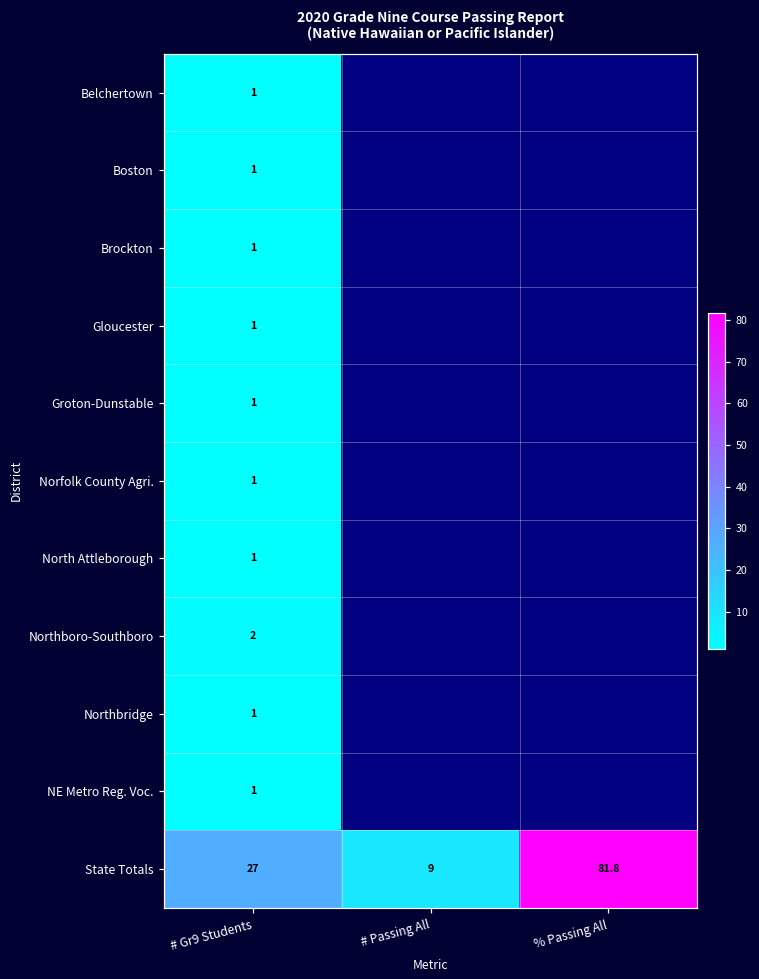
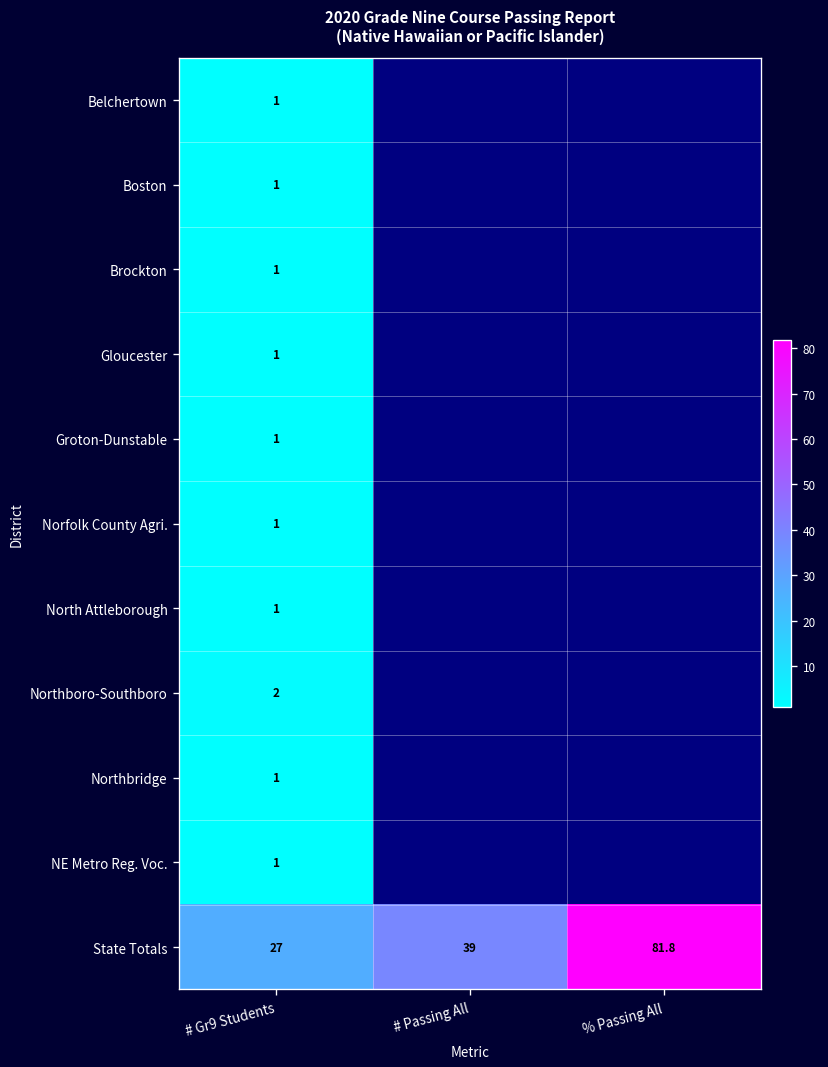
State Totals, # Passing All: 9 -> 39
